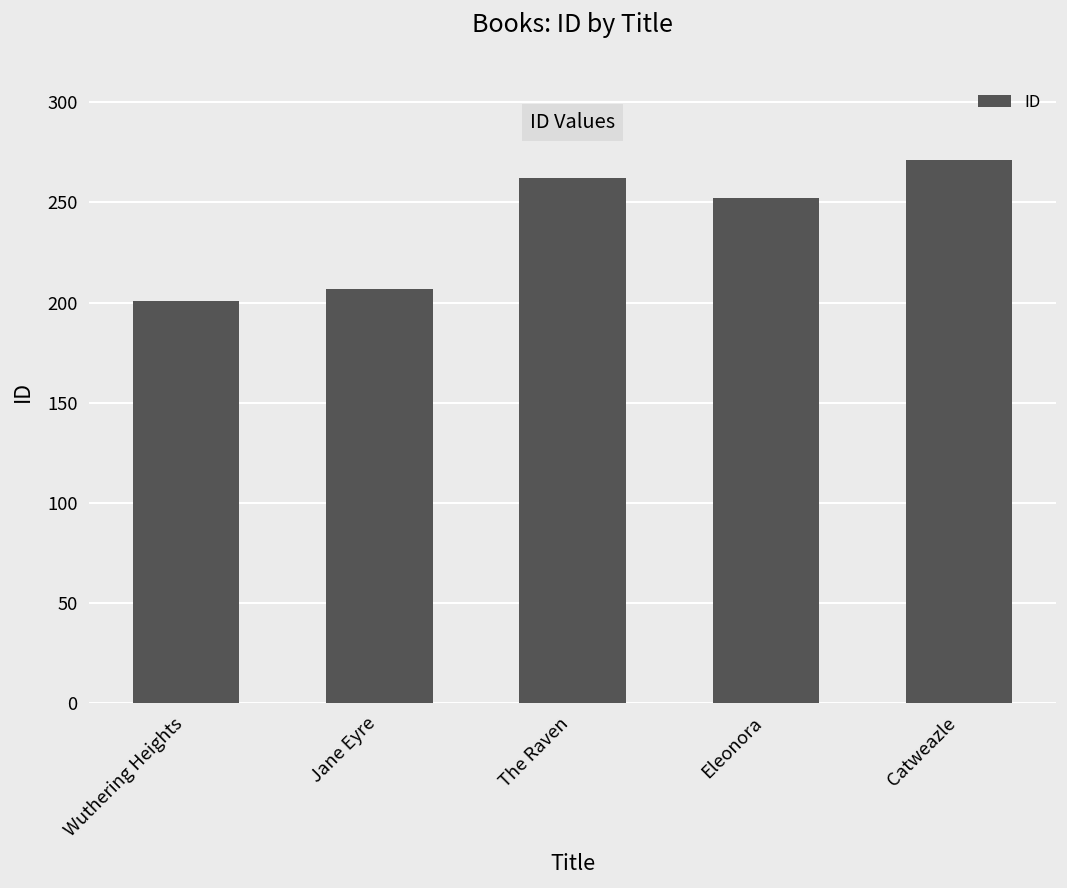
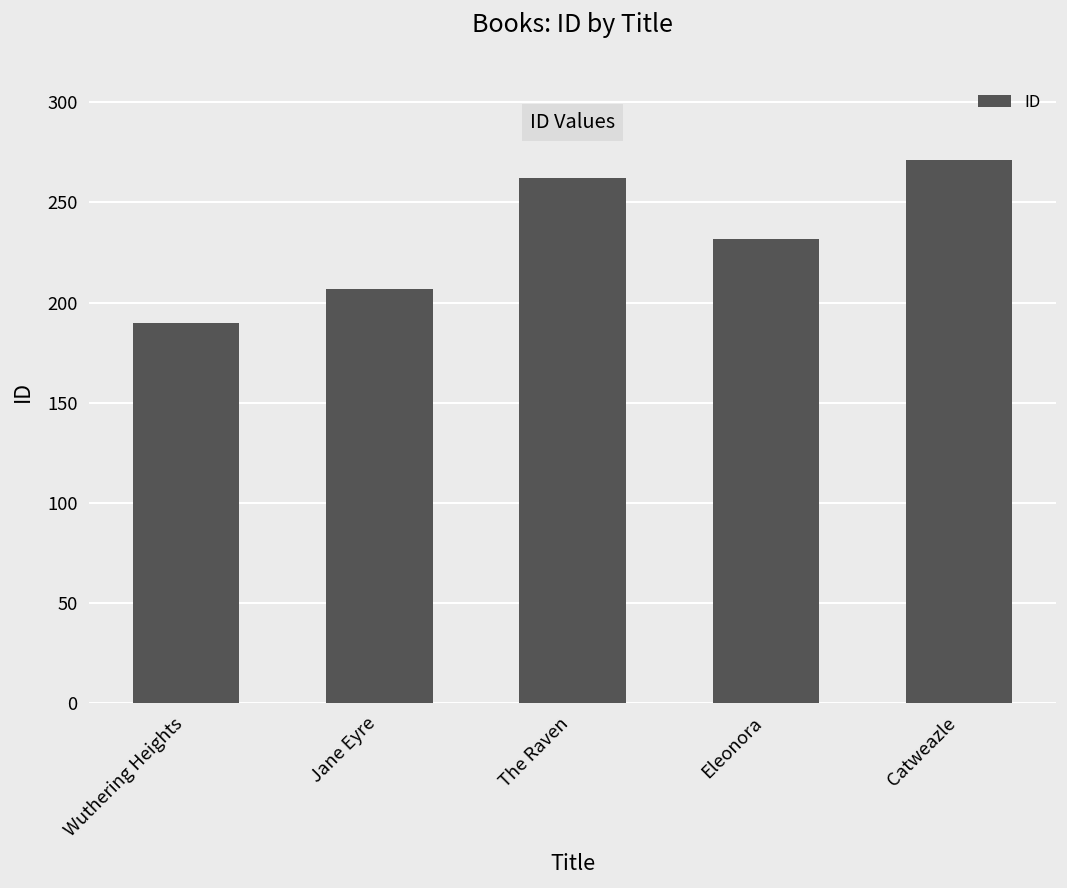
Wuthering Heights: 201 -> 190
Eleonora: 252 -> 232
